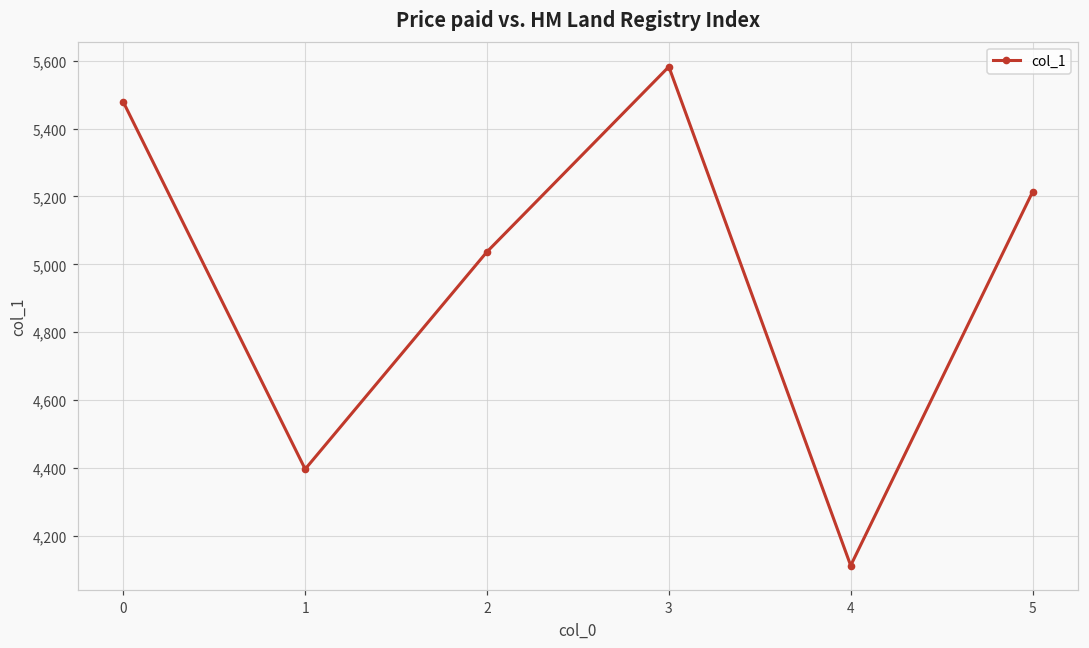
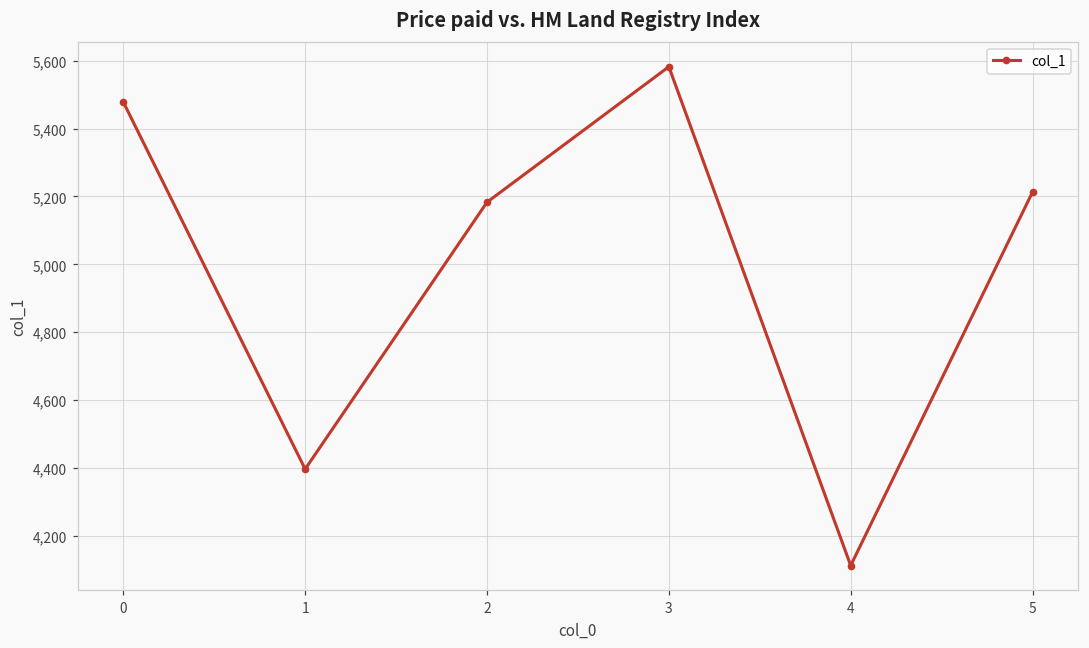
2: 5,040 -> 5,180
